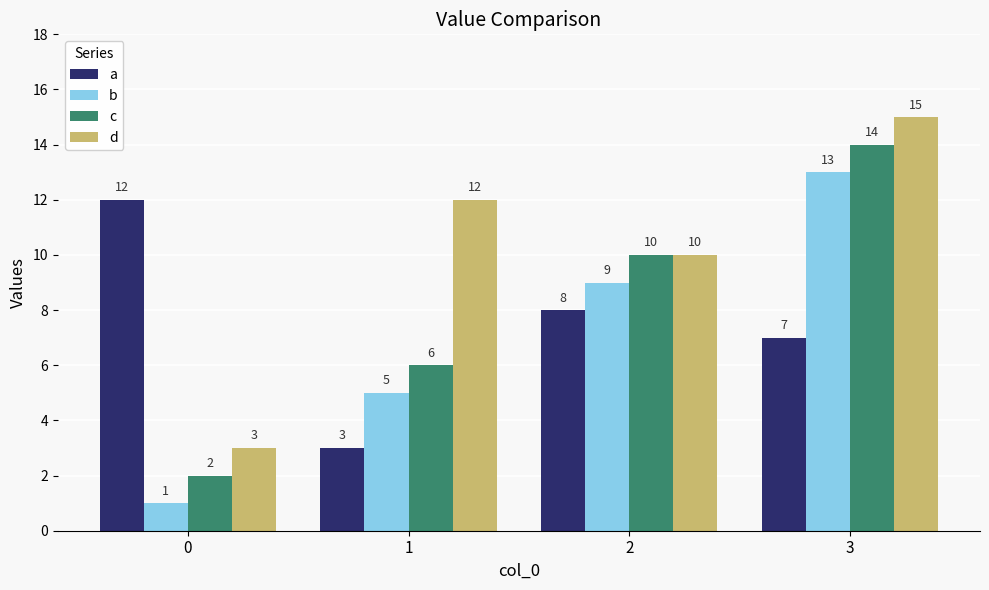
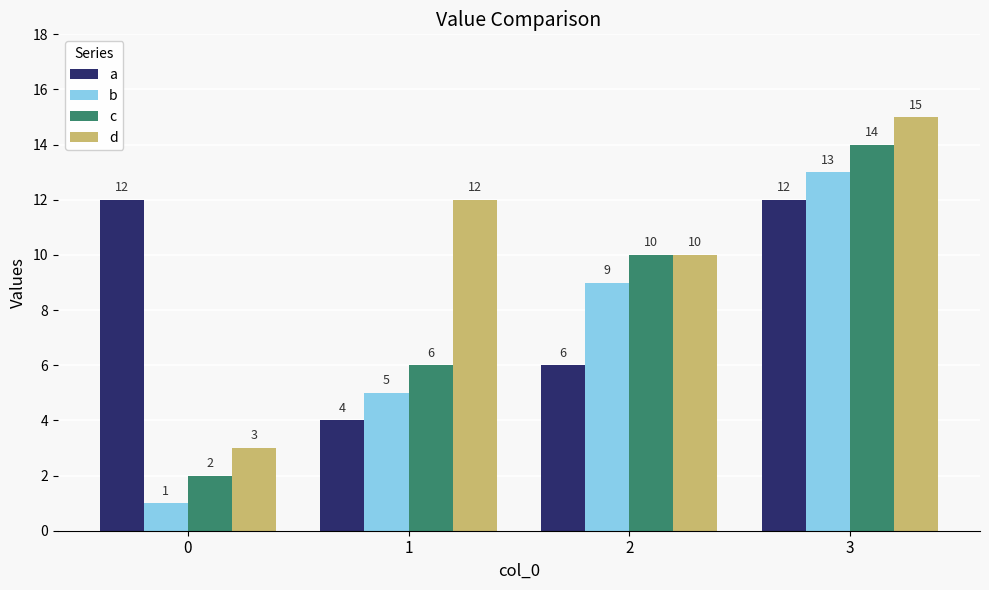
a, 1: 3 -> 4
a, 2: 8 -> 6
a, 3: 7 -> 12
